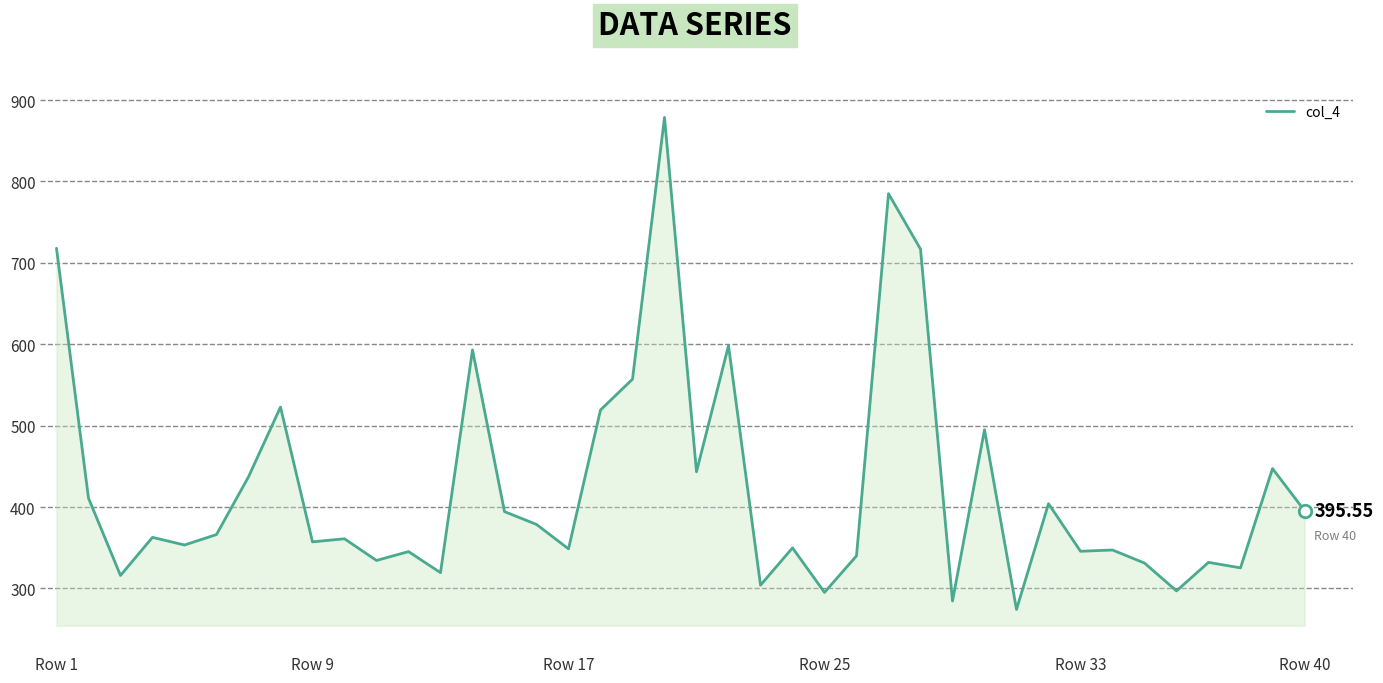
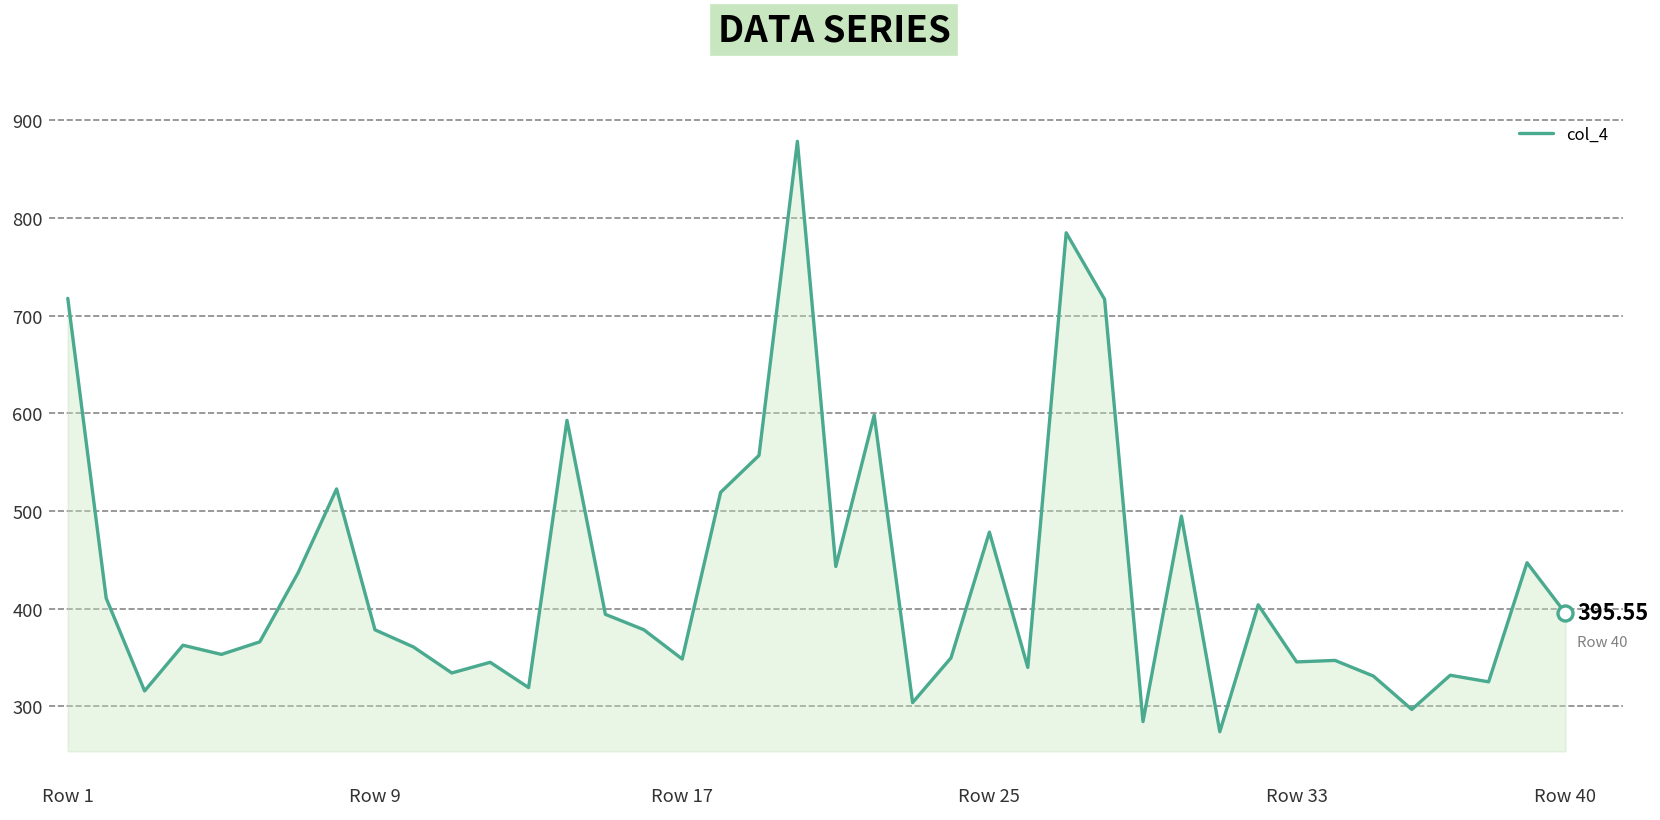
col_4, Row 9: 360 -> 380
col_4, Row 25: 300 -> 480
